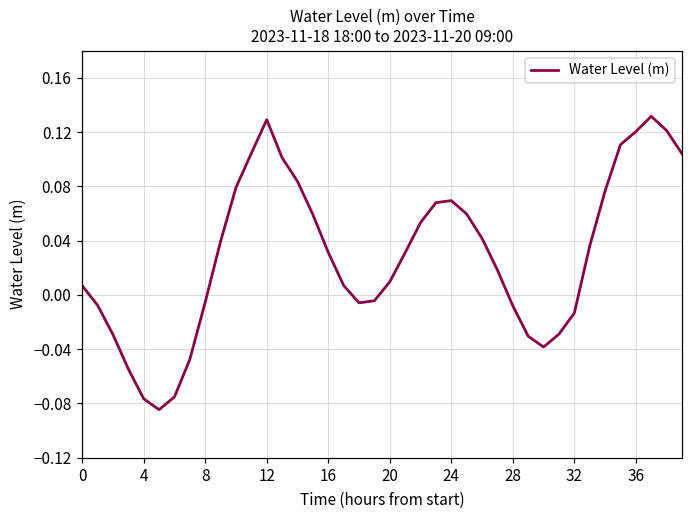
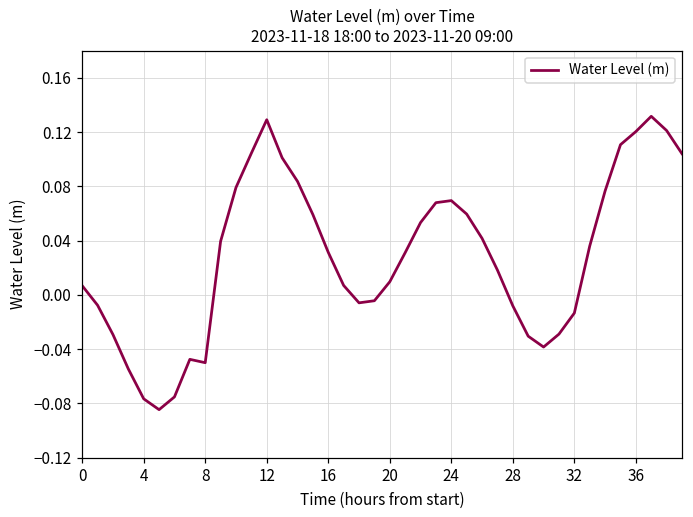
8: -0.005 -> -0.050
